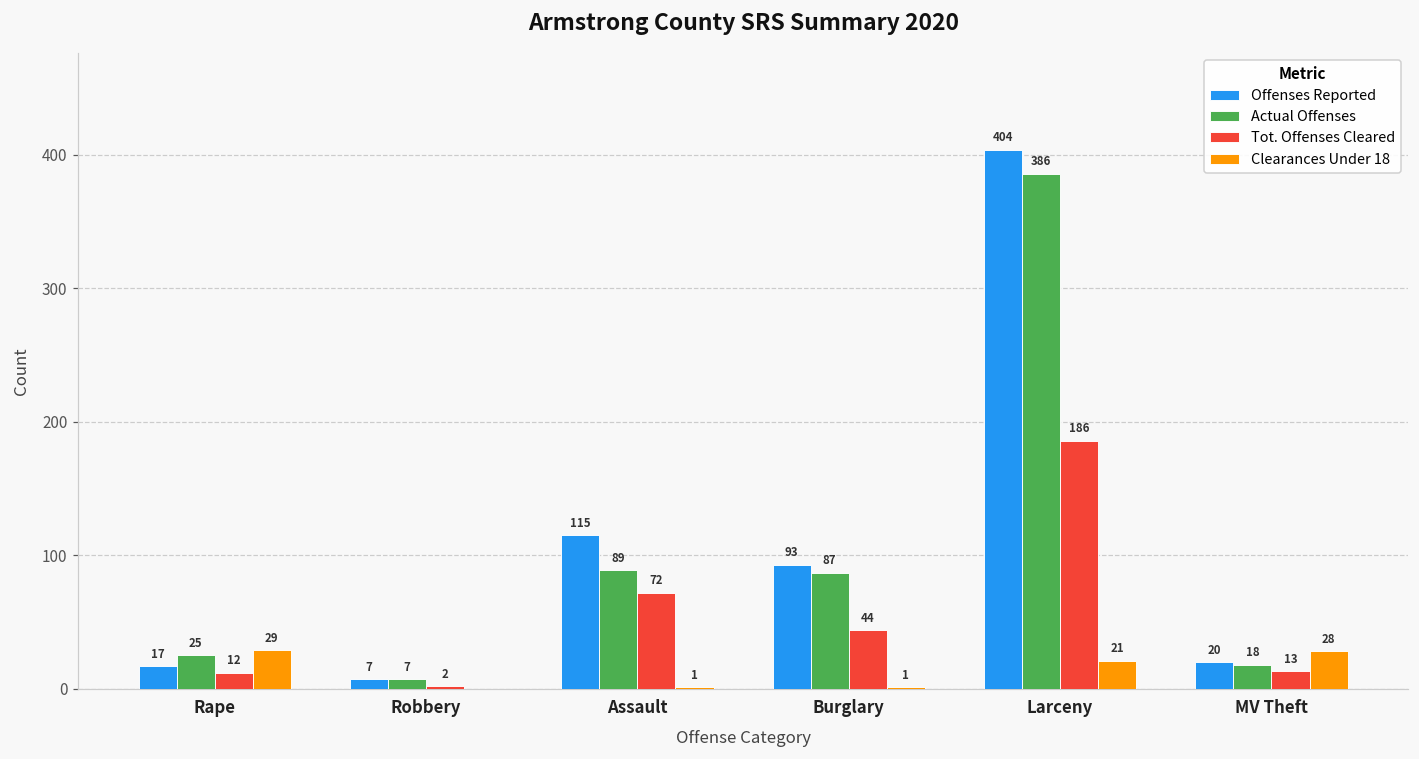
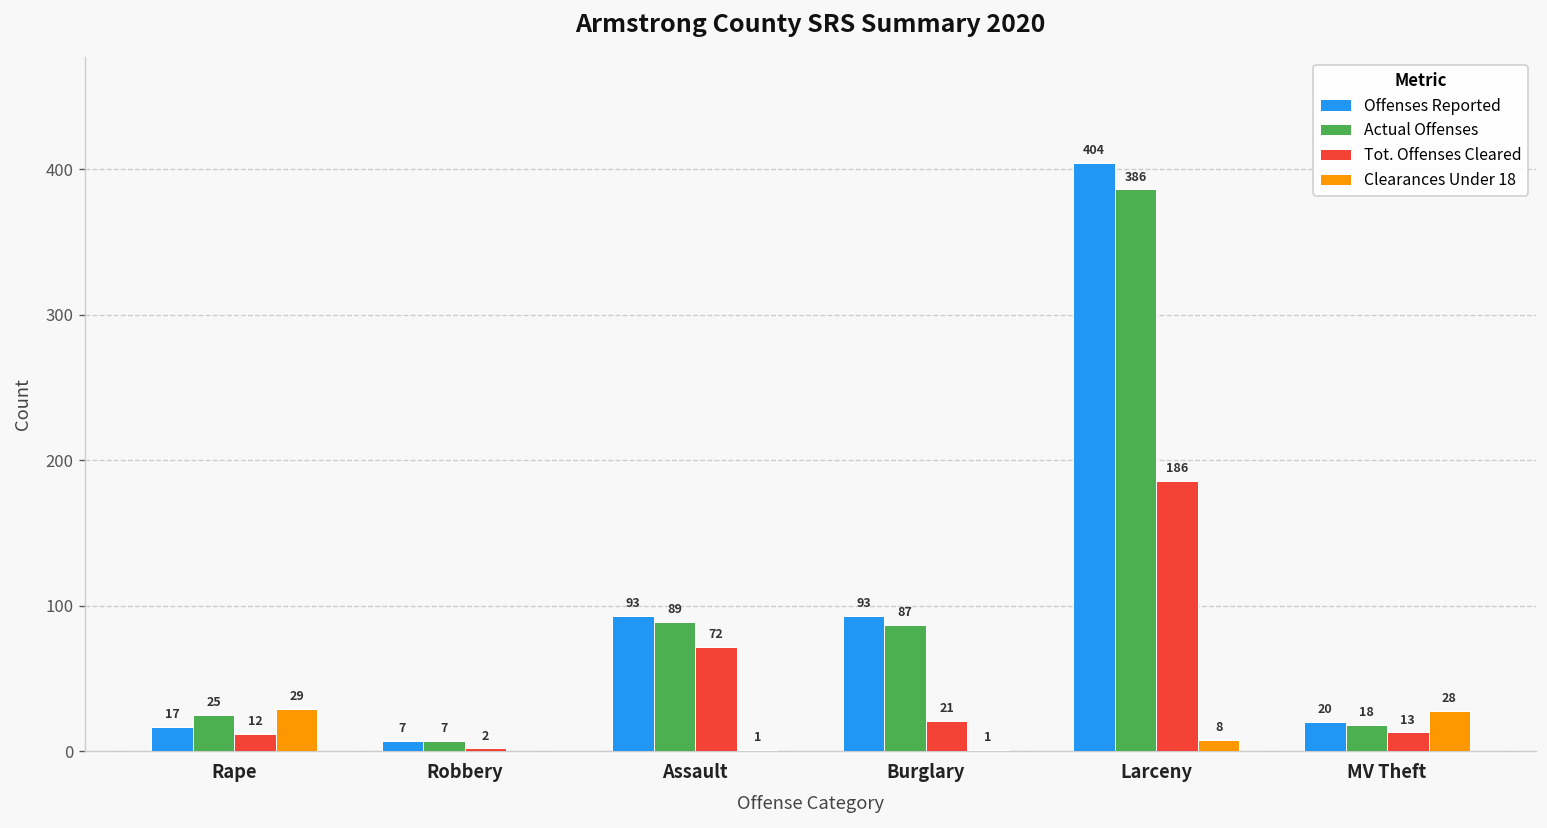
Offenses Reported, Assault: 115 -> 93
Tot. Offenses Cleared, Burglary: 44 -> 21
Clearances Under 18, Larceny: 21 -> 8
